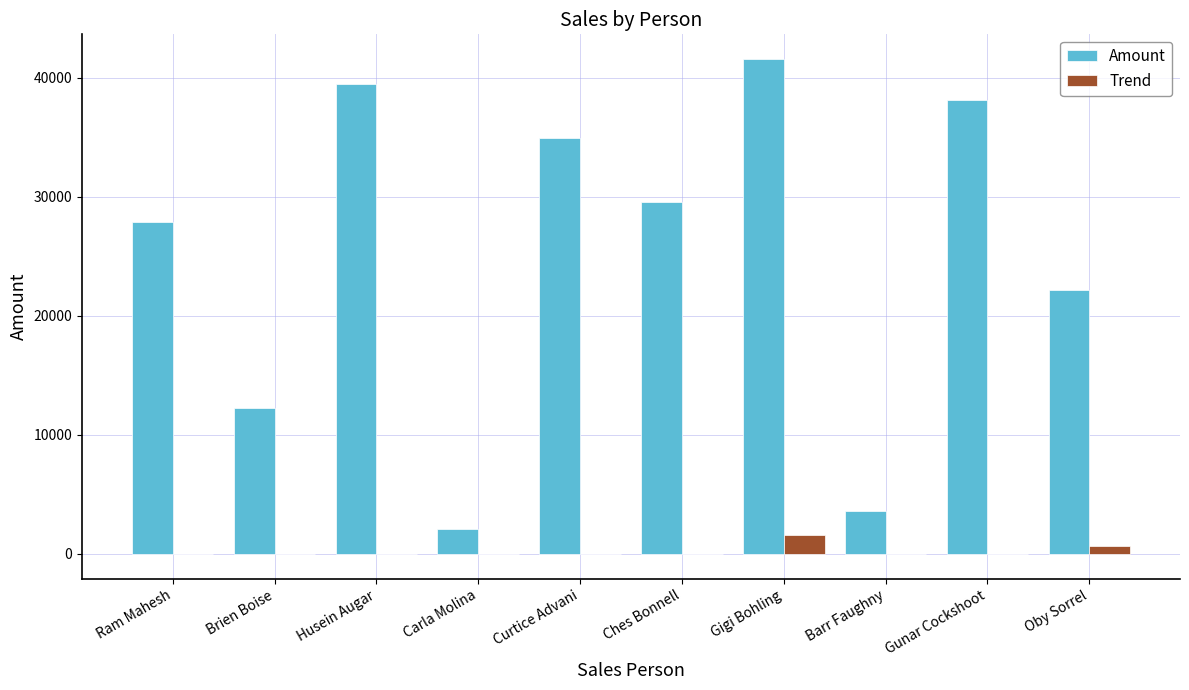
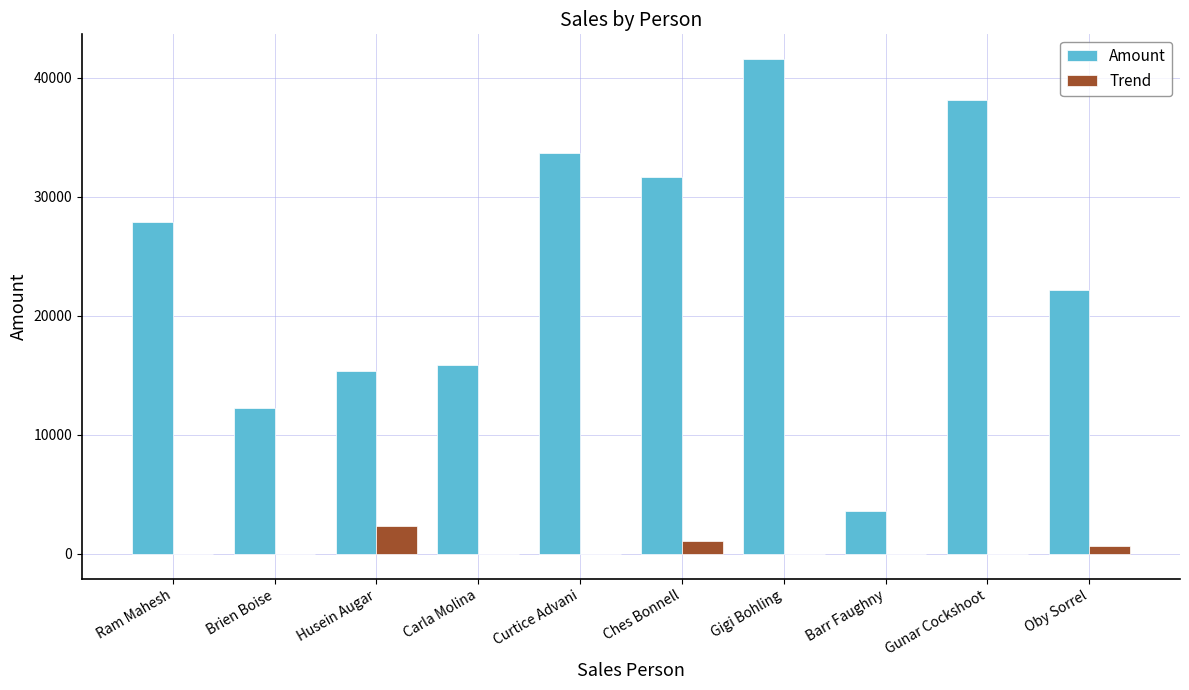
Amount, Husein Augar: 39400 -> 15400
Trend, Husein Augar: 0 -> 2300
Amount, Carla Molina: 2100 -> 15900
Amount, Curtice Advani: 35000 -> 33700
Amount, Ches Bonnell: 29600 -> 31700
Trend, Ches Bonnell: 0 -> 1100
Trend, Gigi Bohling: 1600 -> 0
